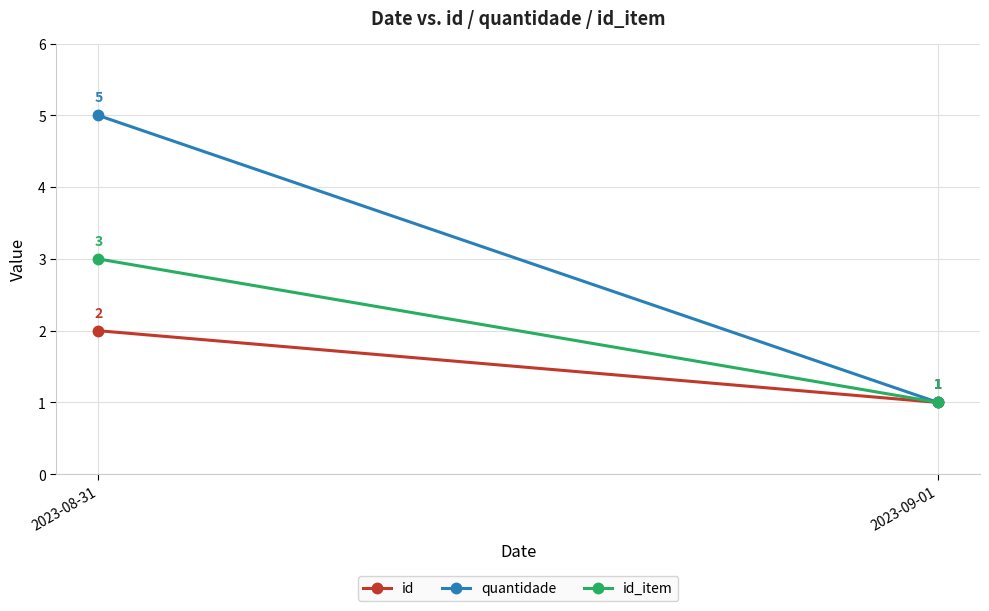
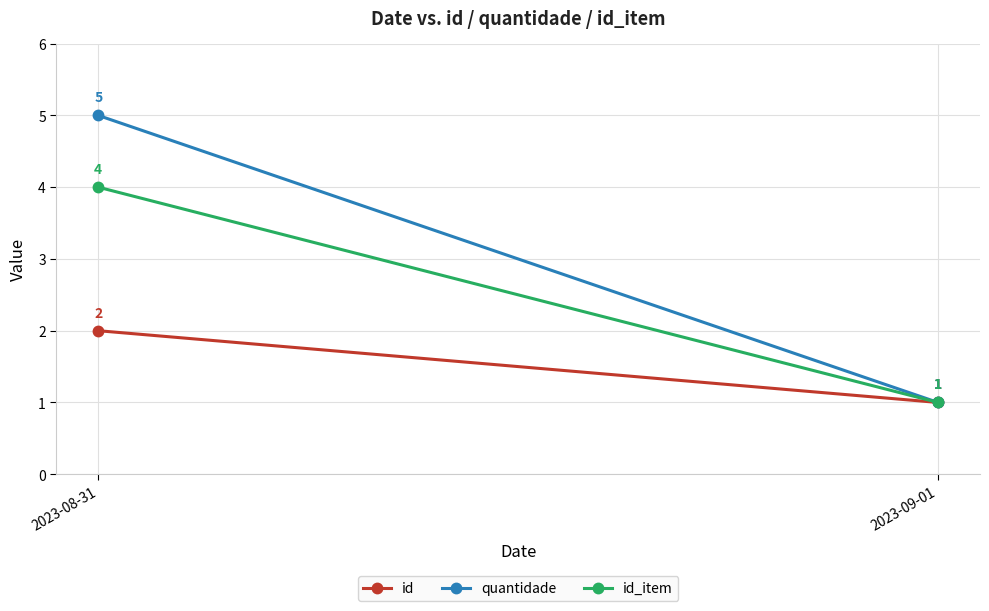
id_item, 2023-08-31: 3 -> 4
